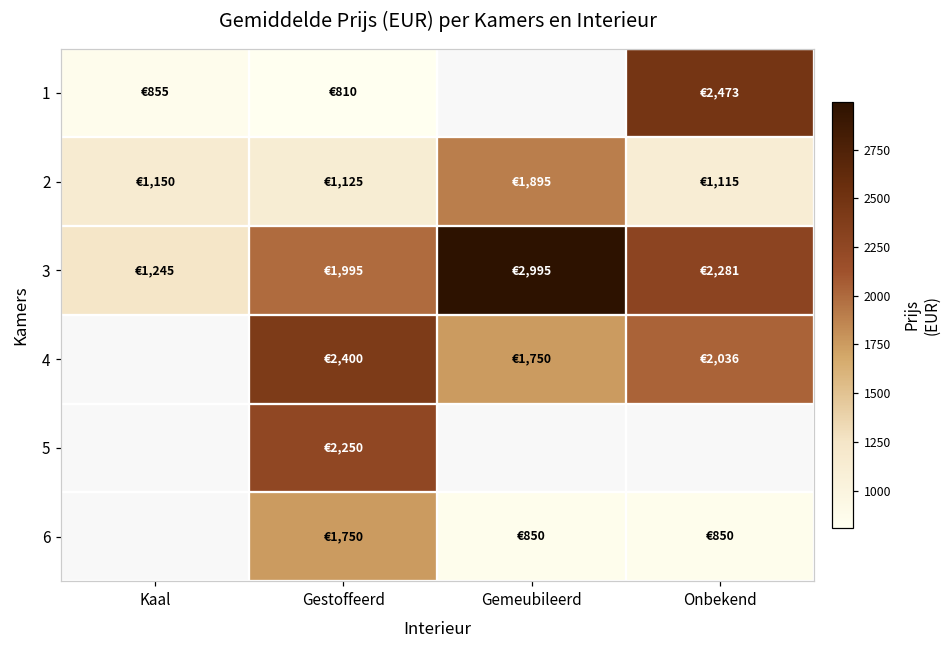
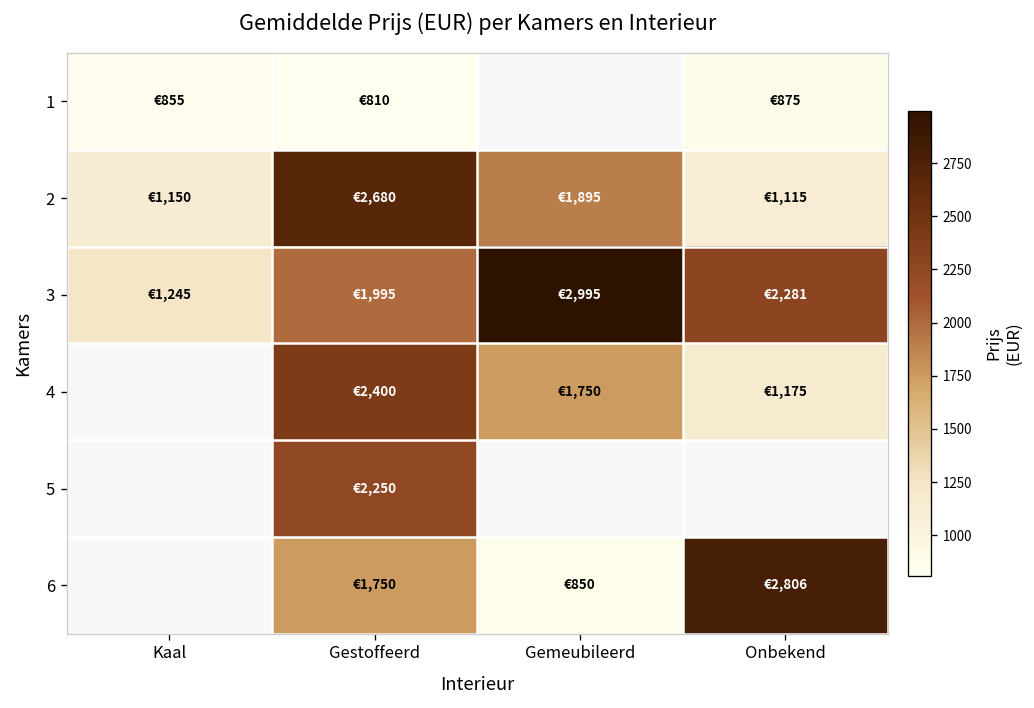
1, Onbekend: €2,473 -> €875
2, Gestoffeerd: €1,125 -> €2,680
4, Onbekend: €2,036 -> €1,175
6, Onbekend: €850 -> €2,806
